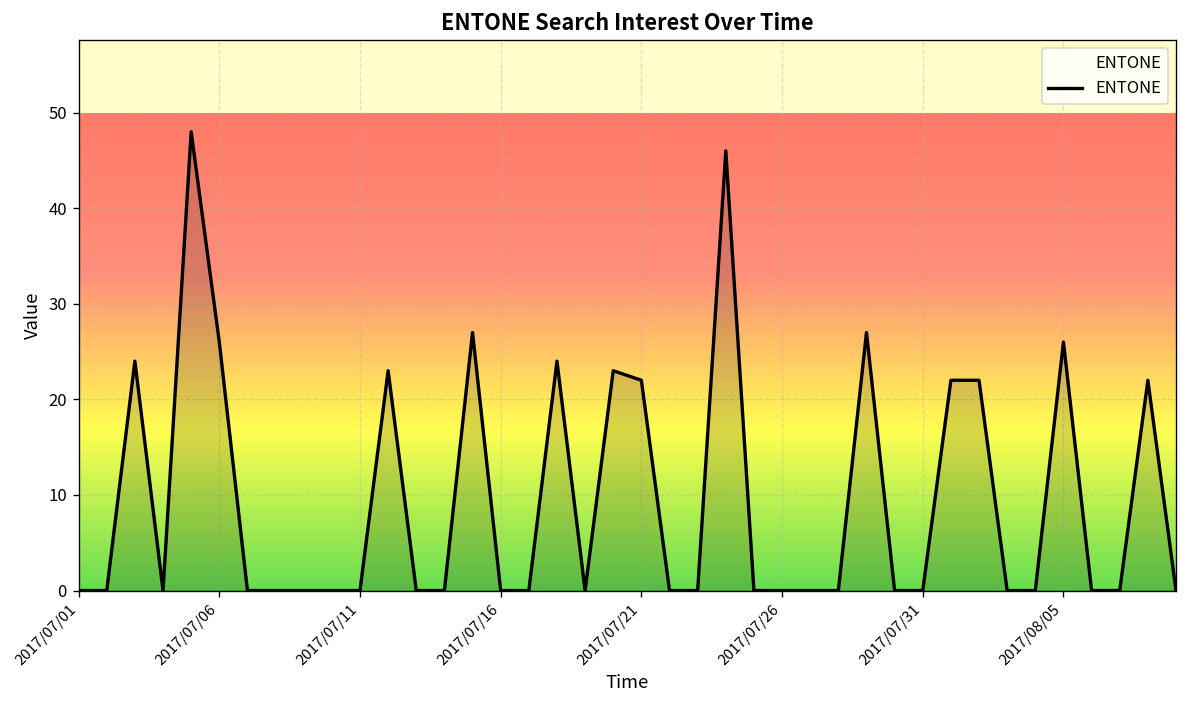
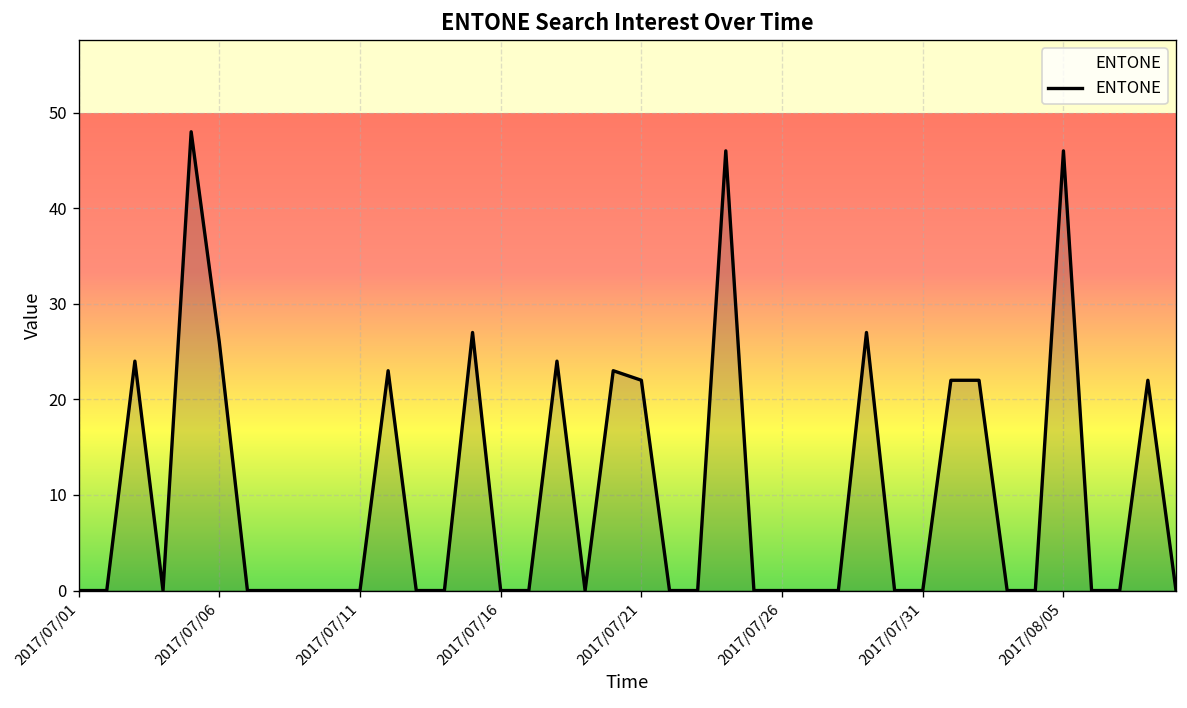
2017/08/05: 26 -> 46
